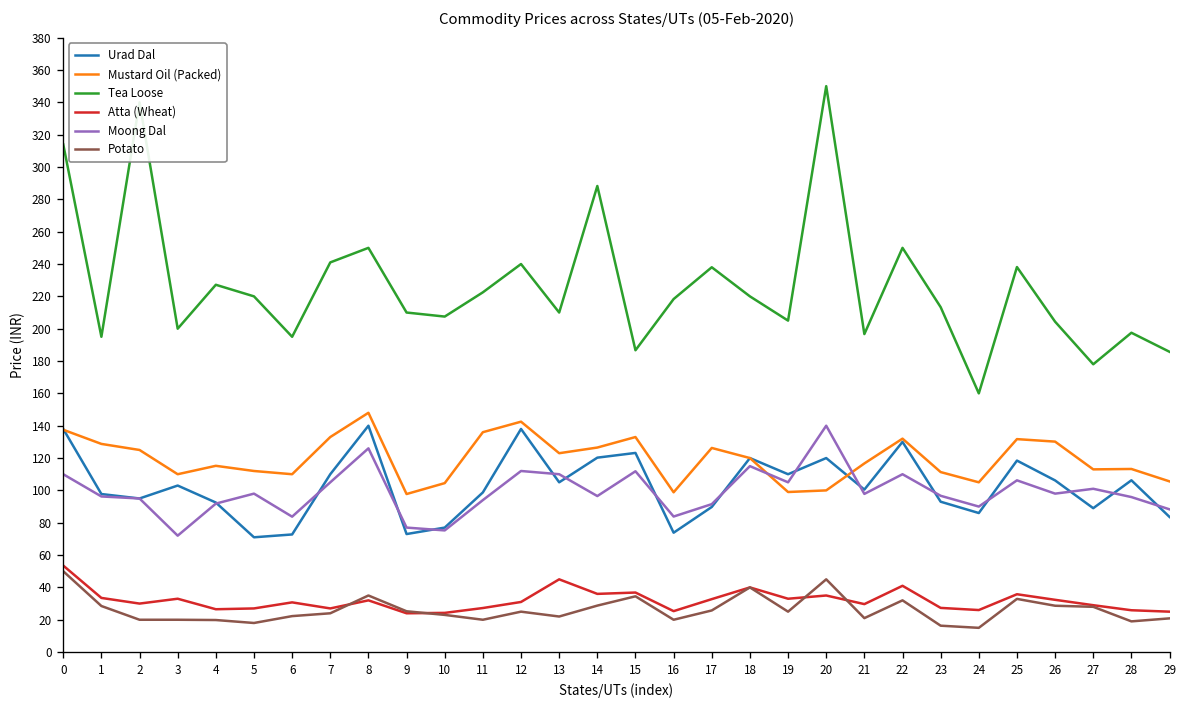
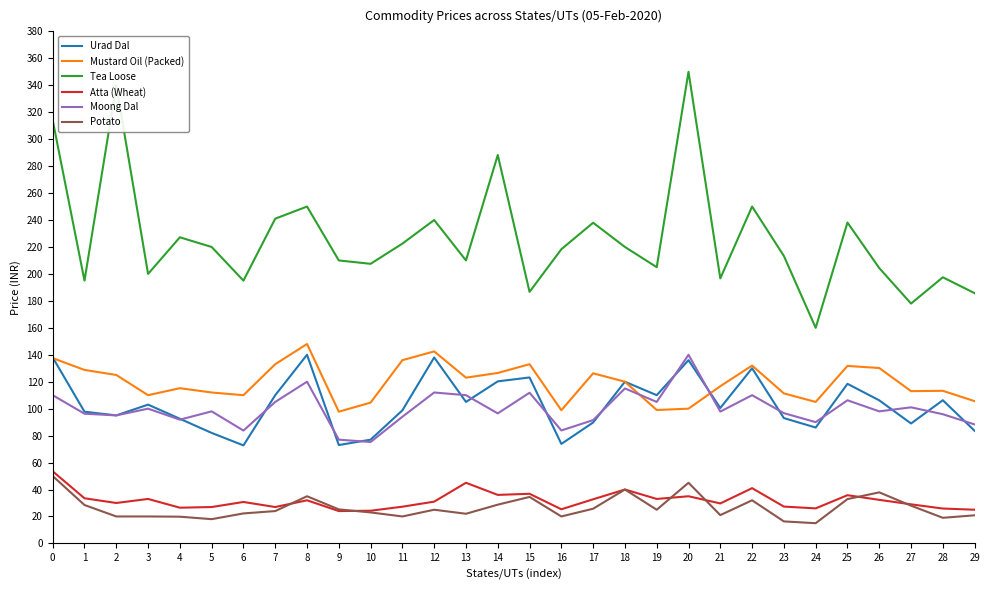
Moong Dal, 3: 72 -> 100
Urad Dal, 5: 71 -> 82
Moong Dal, 8: 126 -> 120
Urad Dal, 20: 120 -> 136
Potato, 26: 29 -> 38
